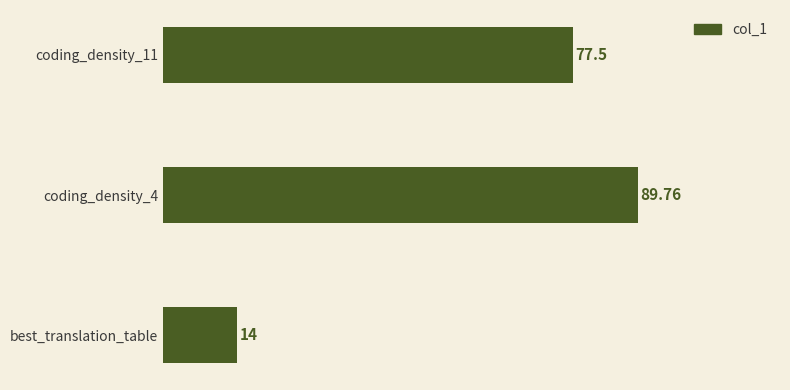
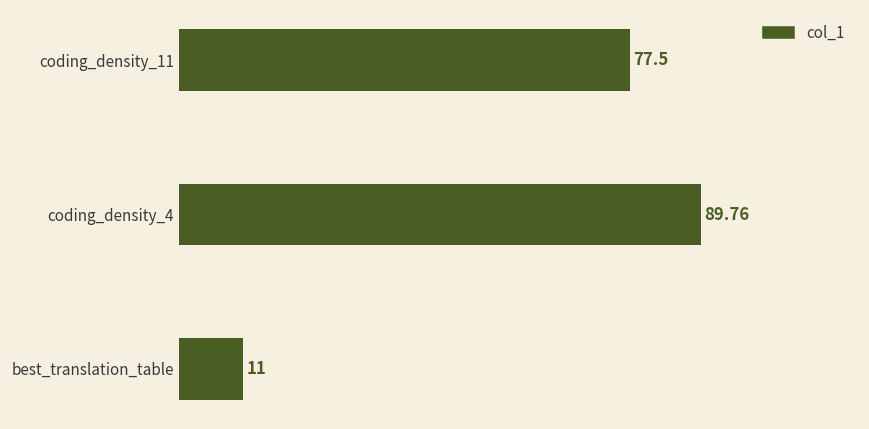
best_translation_table: 14 -> 11
